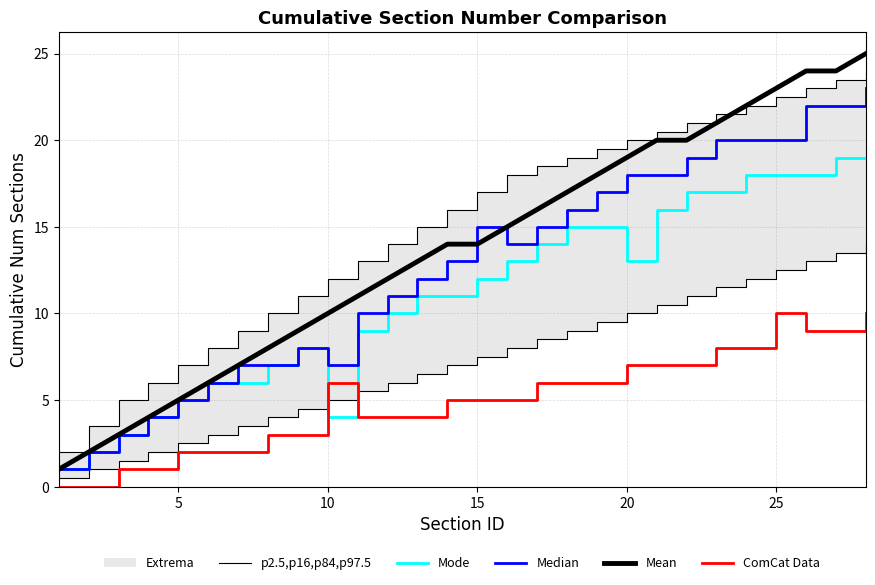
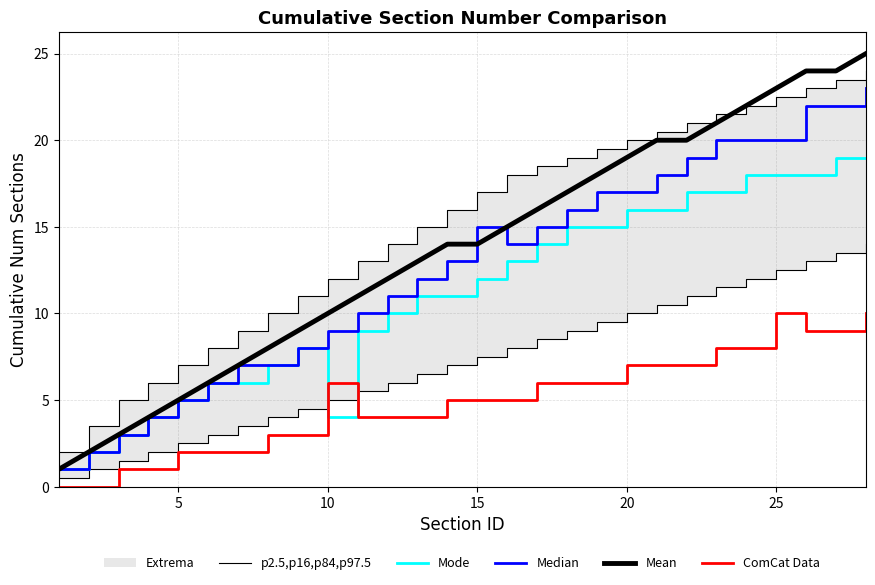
Median, 10: 7 -> 9
Mode, 20: 13 -> 16
Median, 20: 18 -> 17
